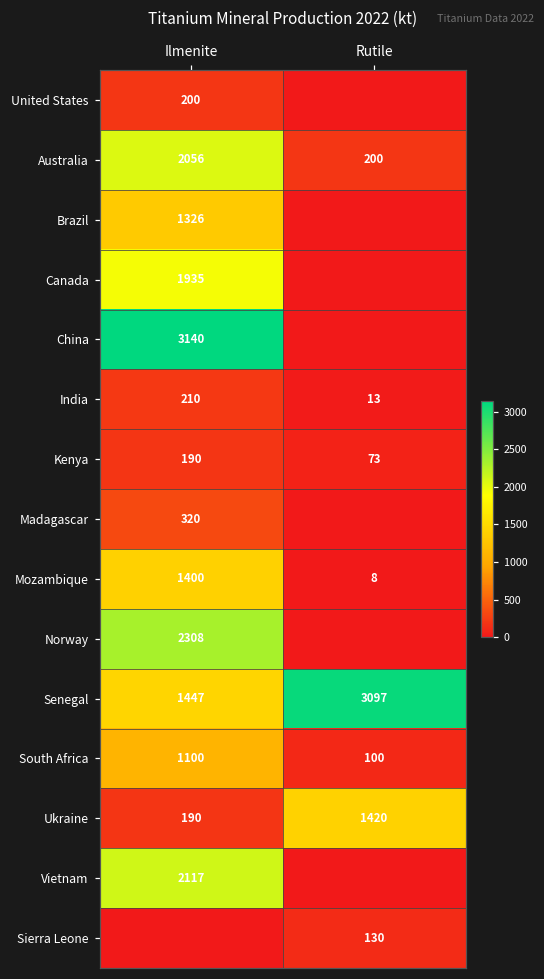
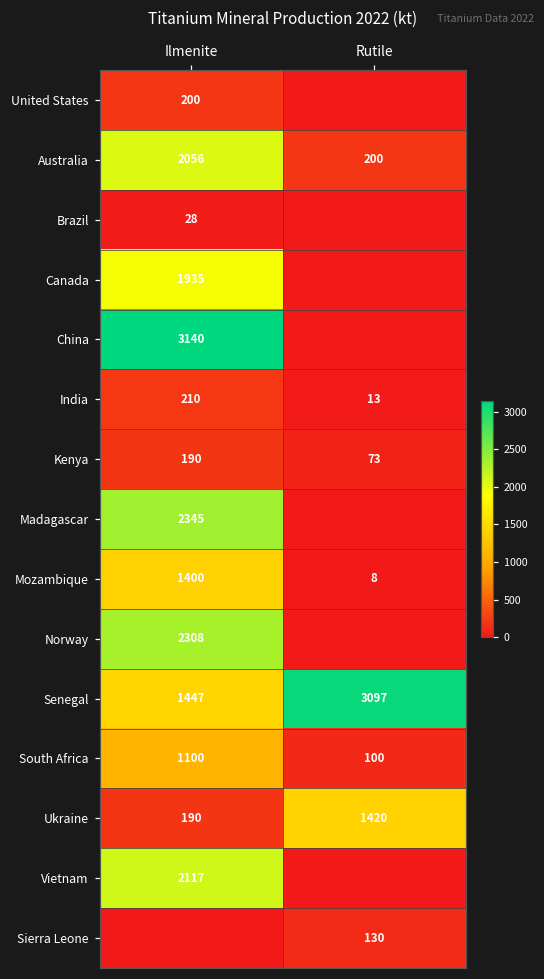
Brazil, Ilmenite: 1326 -> 28
Madagascar, Ilmenite: 320 -> 2345
